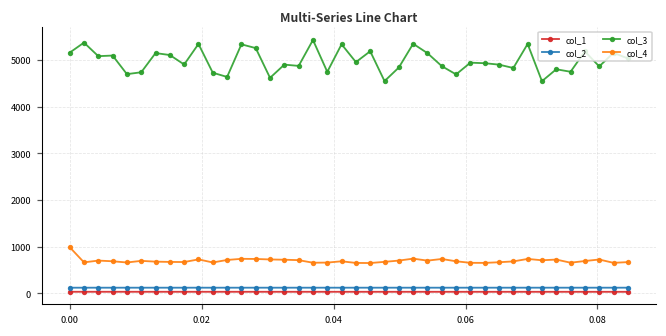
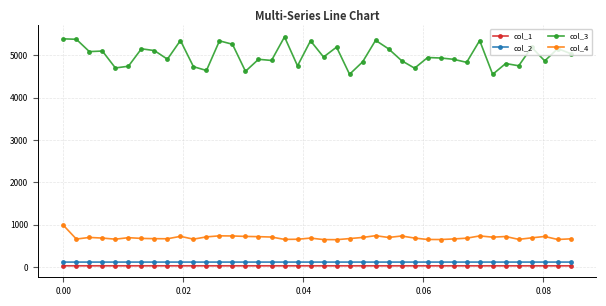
col_3, 0.00: 5200 -> 5400
